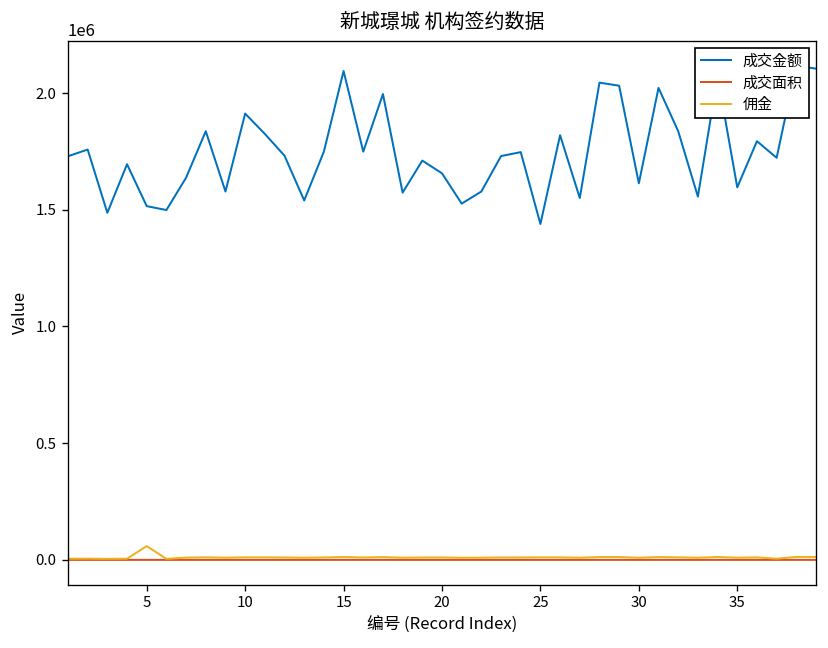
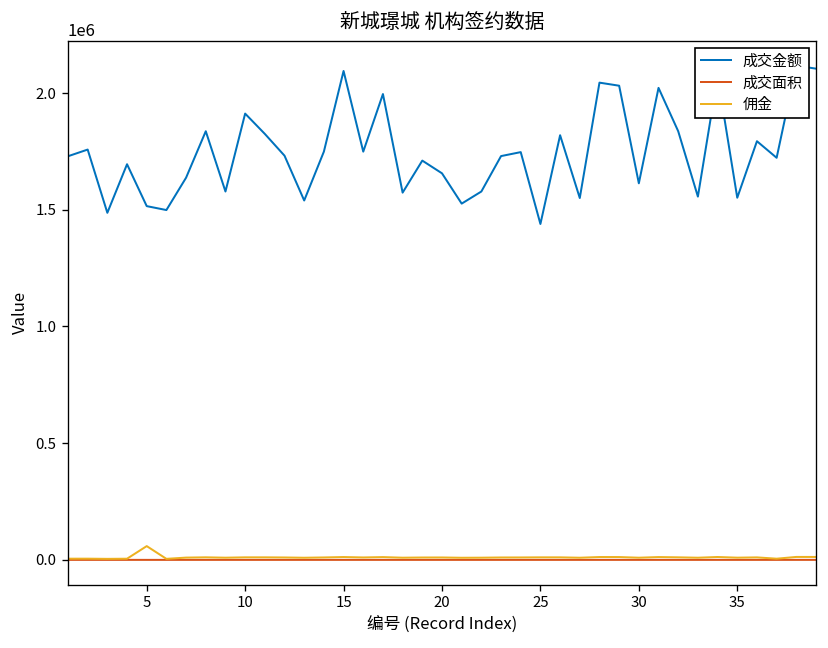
成交金额, 35: 1600000 -> 1550000
